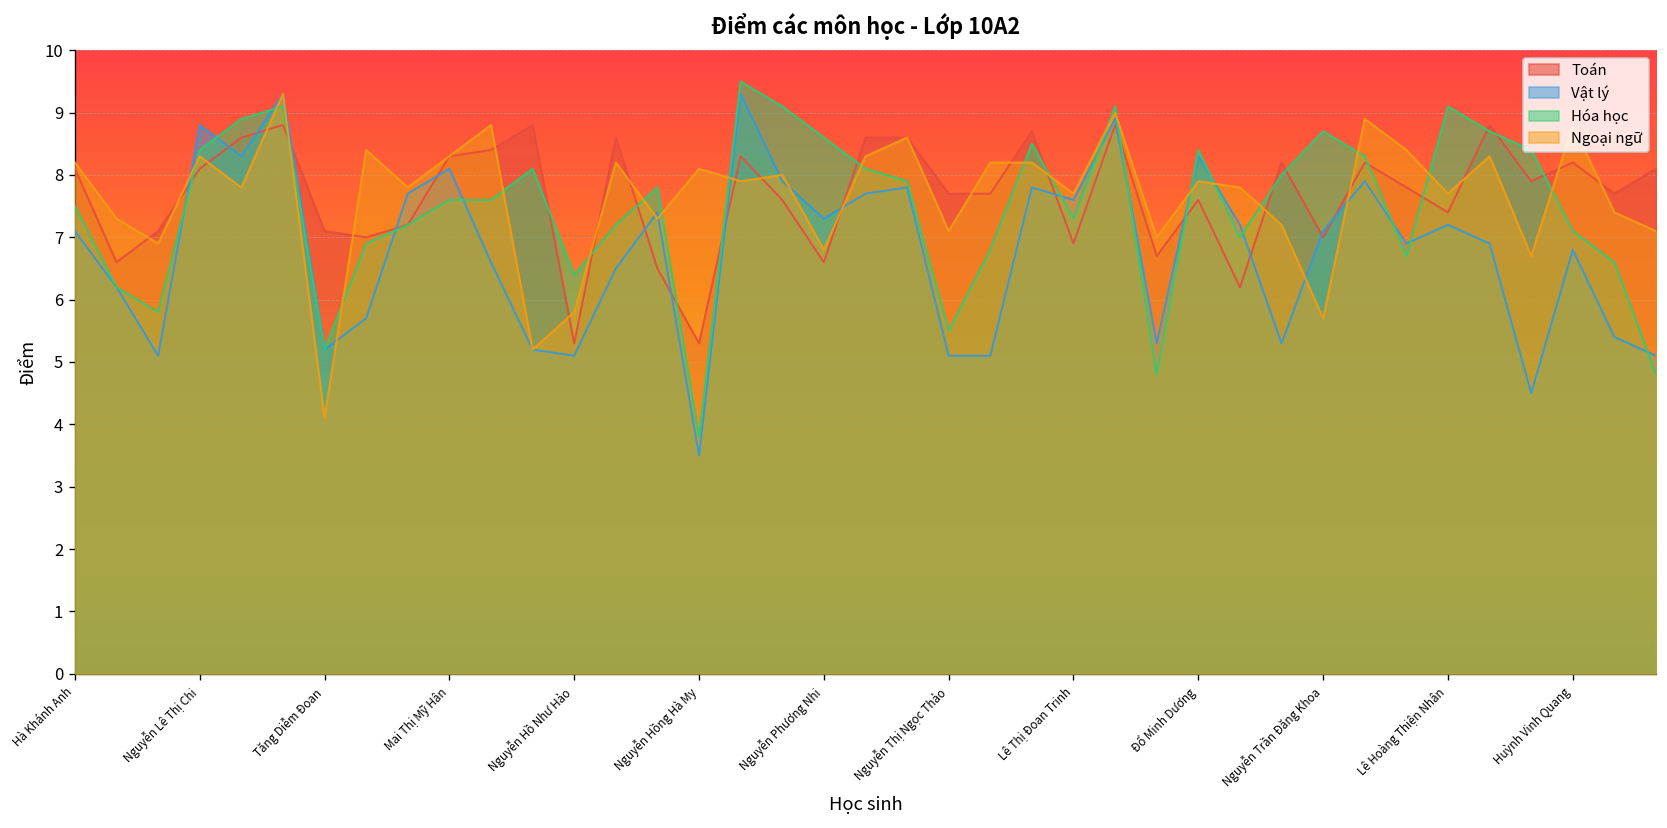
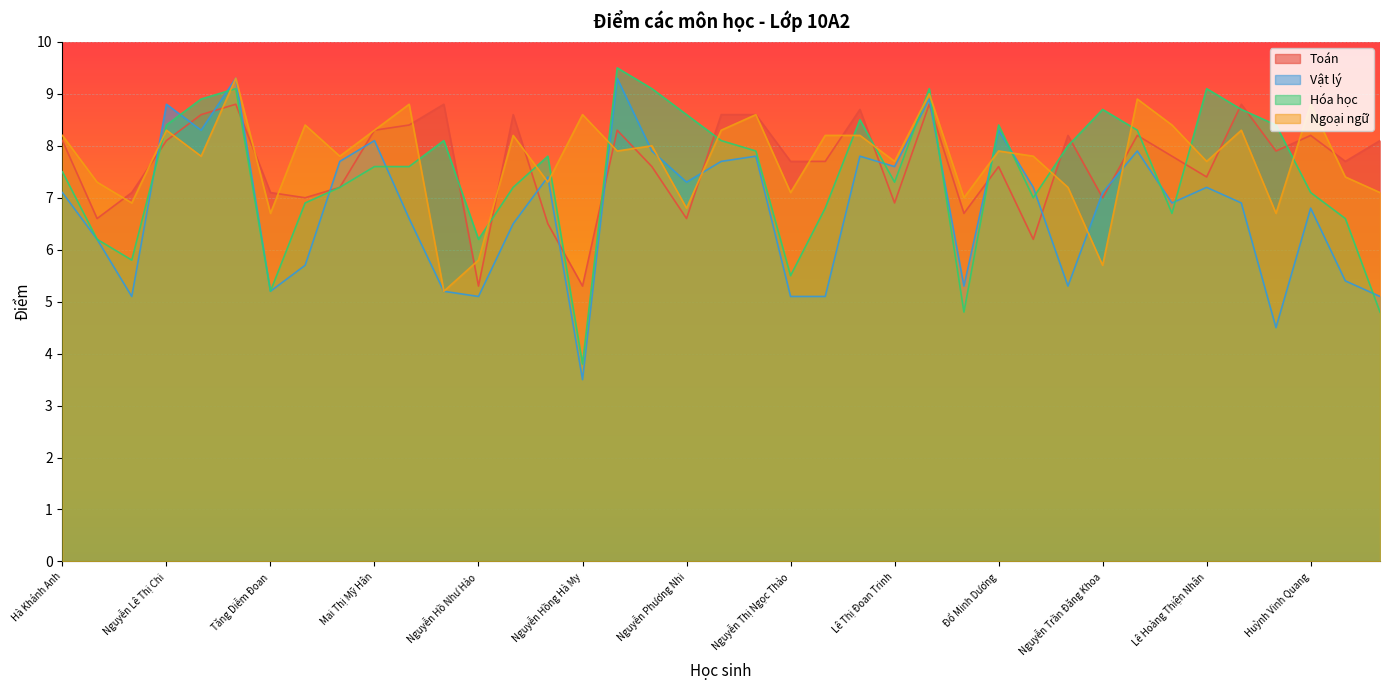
Ngoại ngữ, Tăng Diễm Đoan: 4.1 -> 6.7
Hóa học, Nguyễn Hồ Như Hảo: 6.4 -> 6.2
Ngoại ngữ, Nguyễn Hồng Hà My: 8.1 -> 8.6
